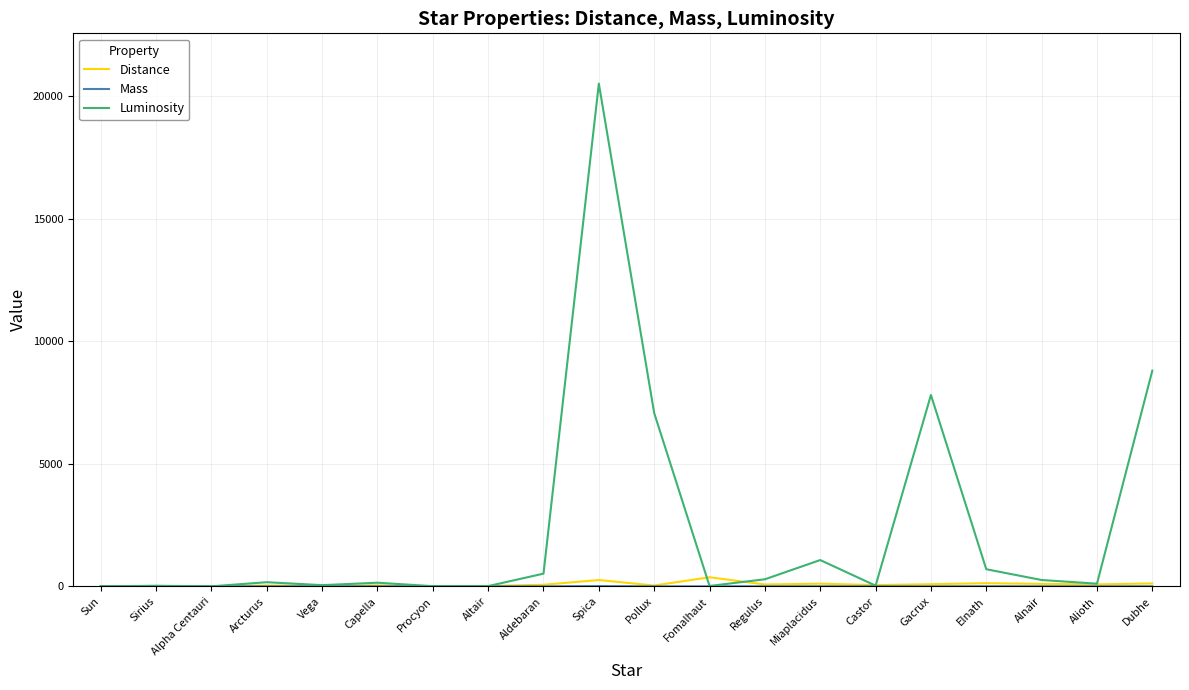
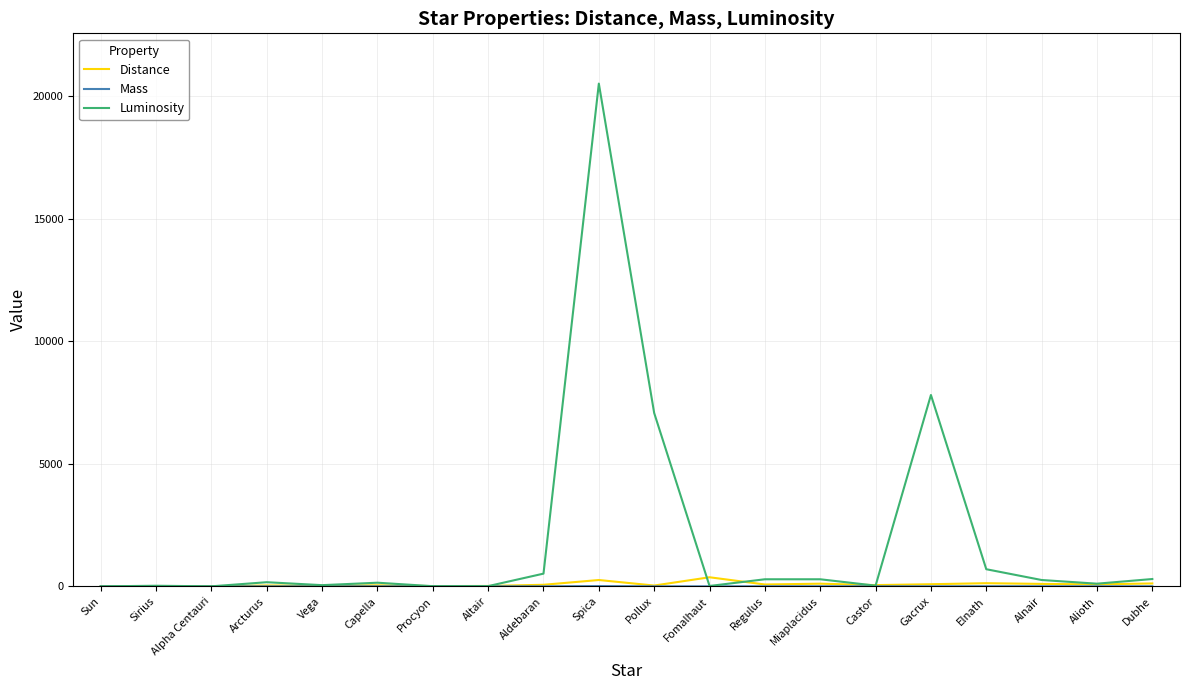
Luminosity, Miaplacidus: 1100 -> 300
Luminosity, Dubhe: 8800 -> 300
